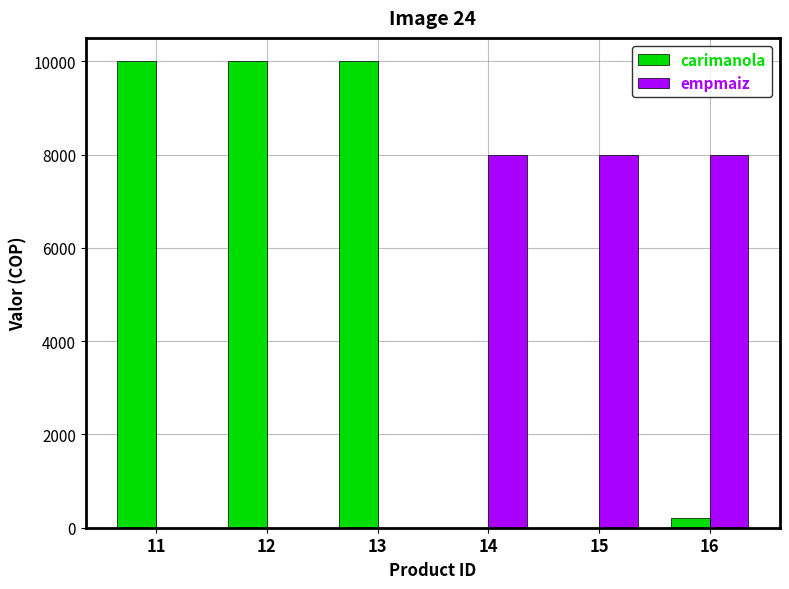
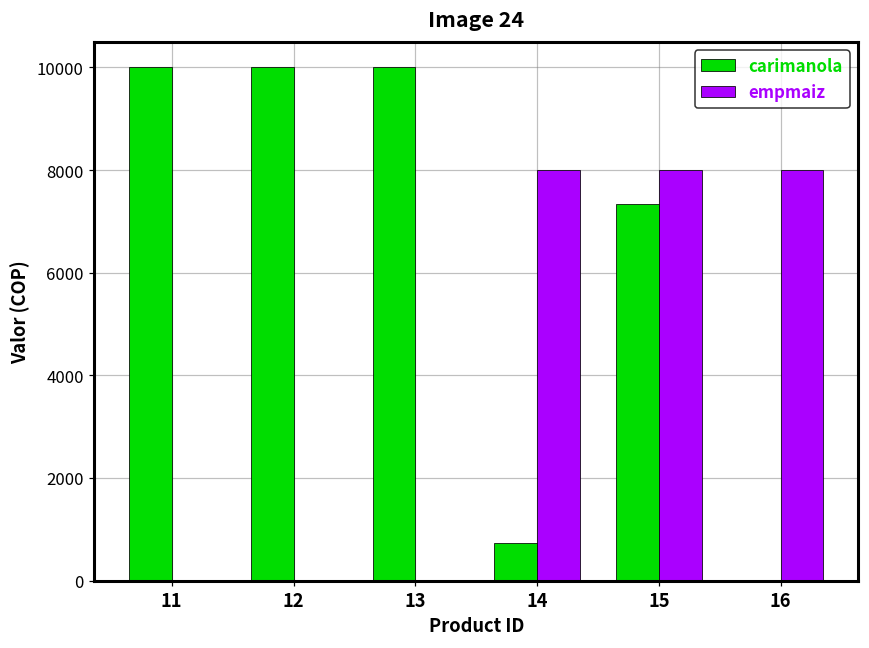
carimanola, 14: 0 -> 700
carimanola, 15: 0 -> 7300
carimanola, 16: 200 -> 0
